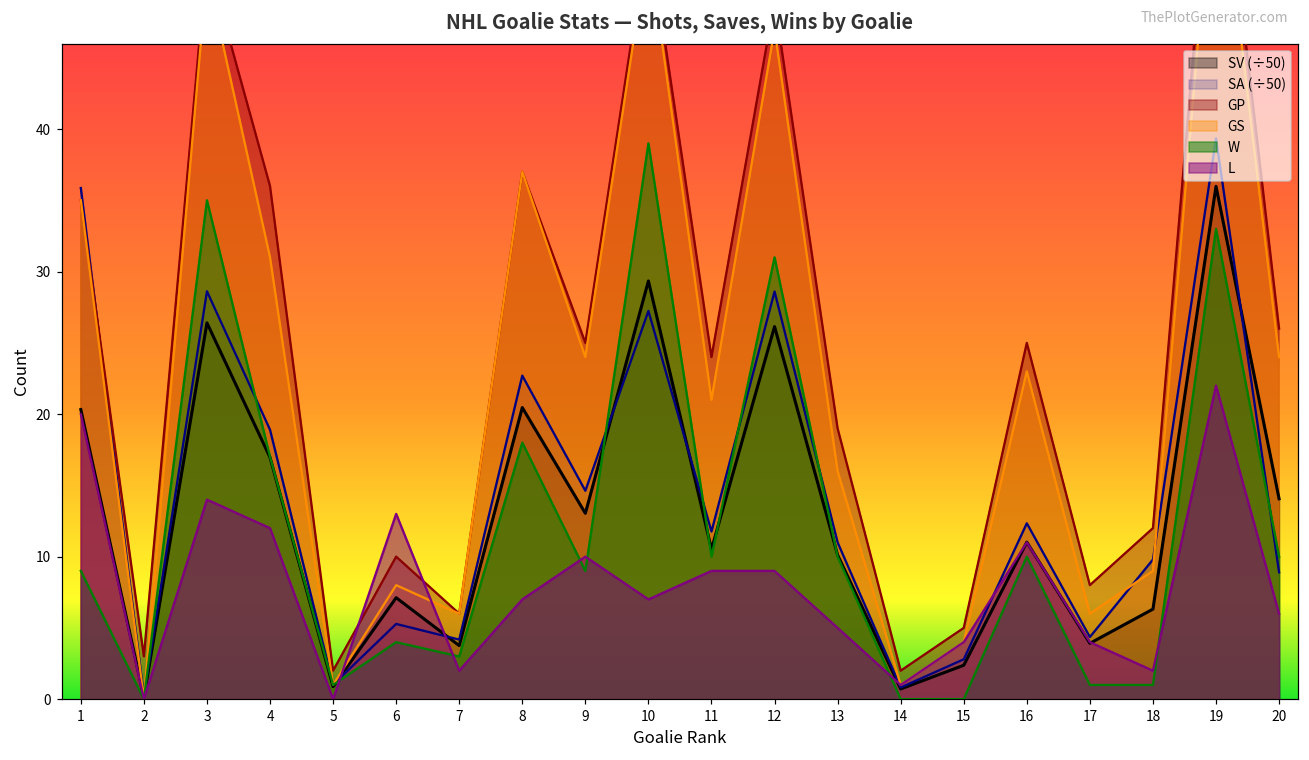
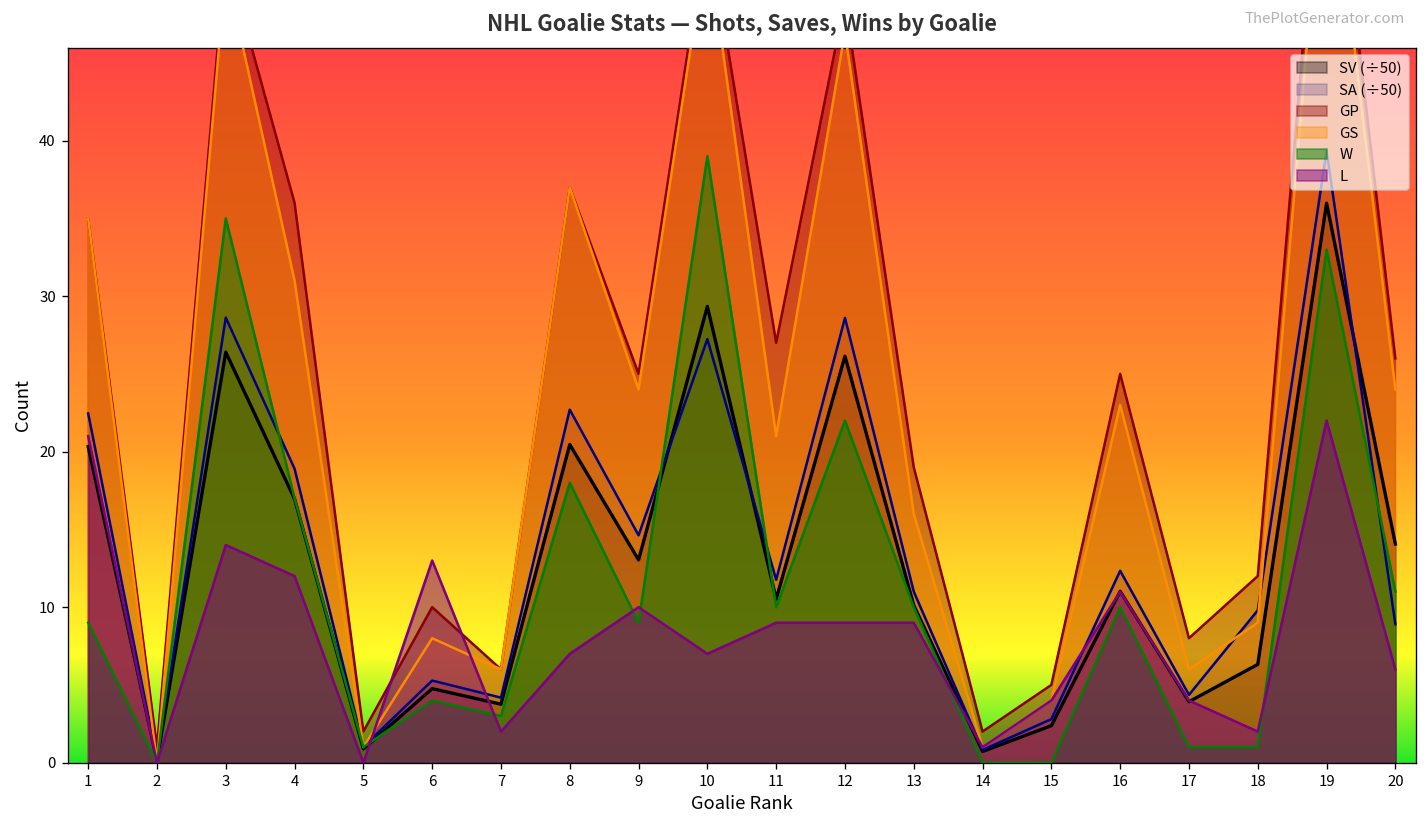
SA (÷50), 1: 35.9 -> 22.5
L, 1: 20 -> 21
GP, 2: 3 -> 1
SV (÷50), 6: 7.1 -> 4.8
GP, 11: 24 -> 27
W, 12: 31 -> 22
L, 13: 5 -> 9
W, 20: 10 -> 11
